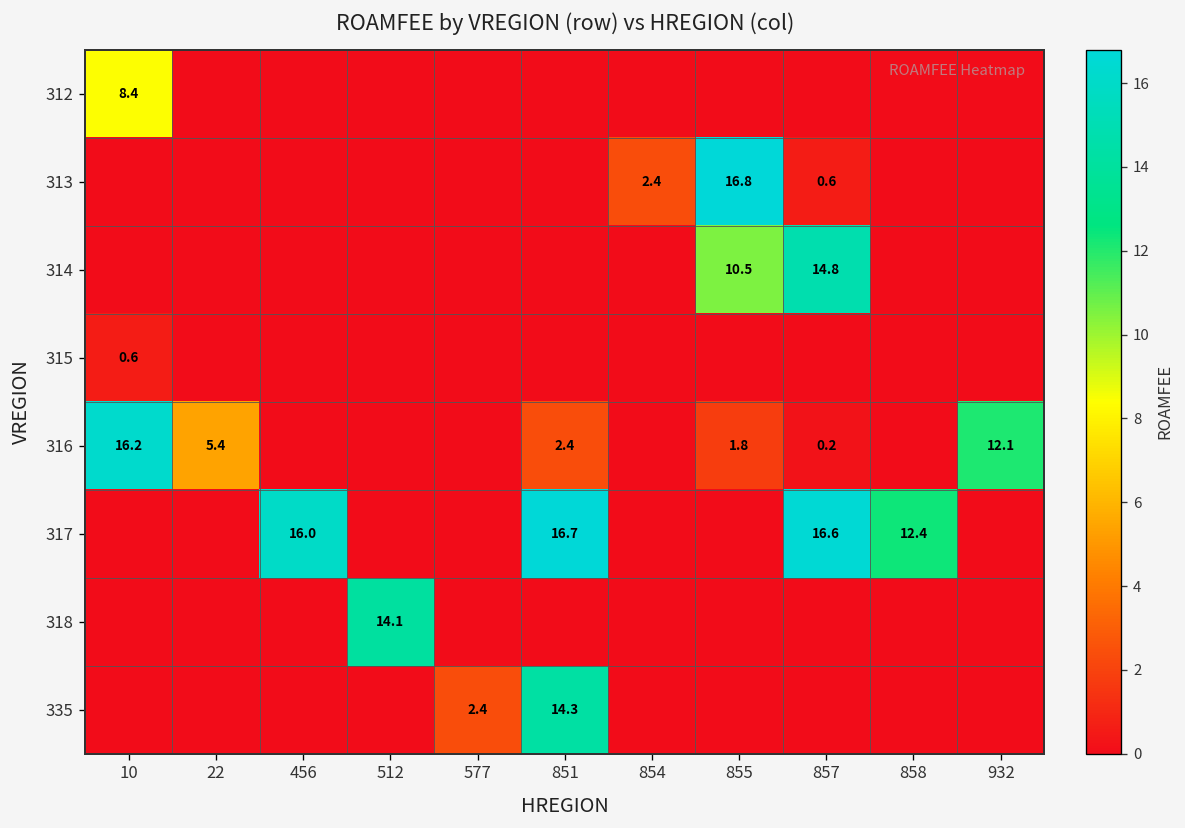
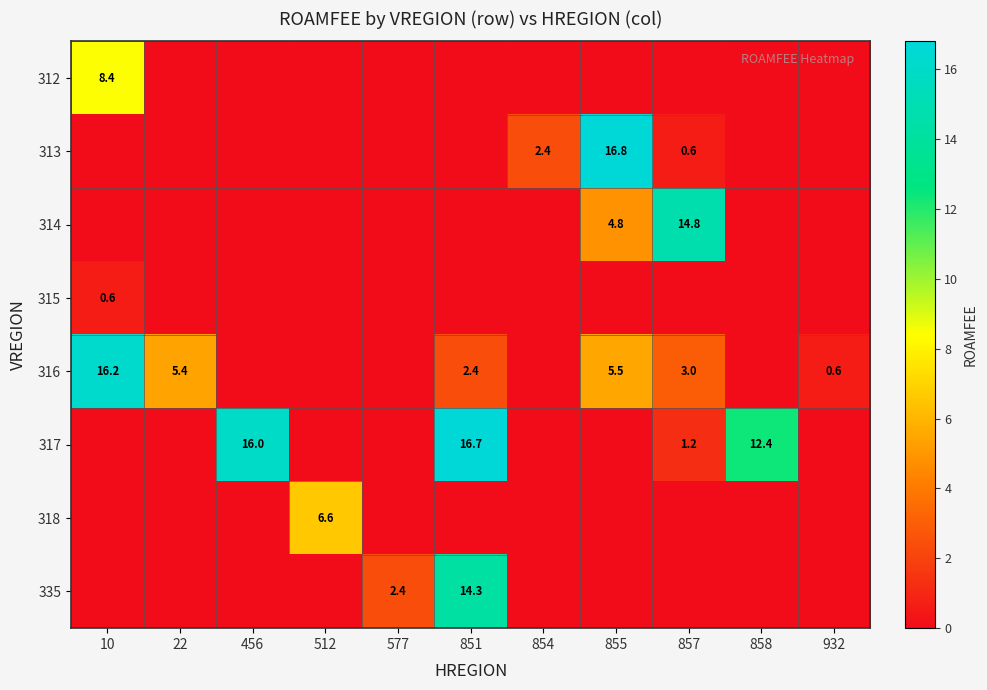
314, 855: 10.5 -> 4.8
316, 855: 1.8 -> 5.5
316, 857: 0.2 -> 3.0
316, 932: 12.1 -> 0.6
317, 857: 16.6 -> 1.2
318, 512: 14.1 -> 6.6
